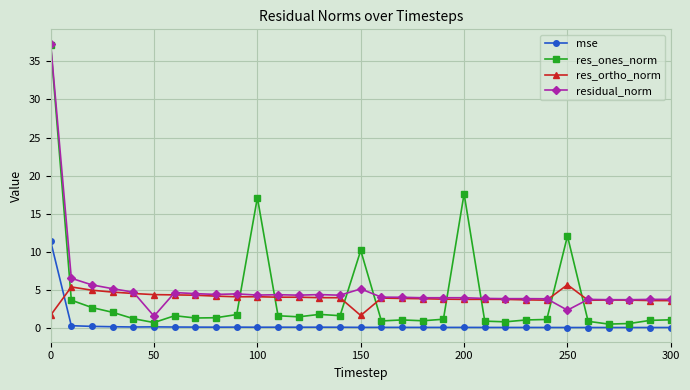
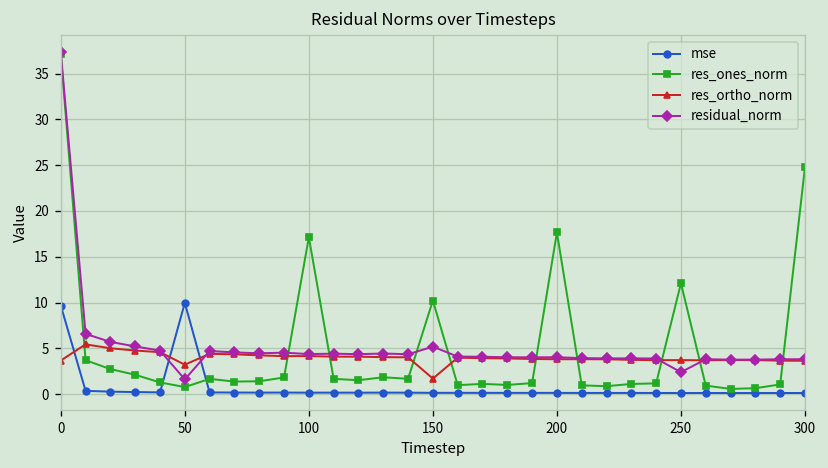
mse, 0: 11 -> 10
res_ortho_norm, 0: 2 -> 4
mse, 50: 0 -> 10
res_ortho_norm, 50: 4 -> 3
res_ortho_norm, 250: 6 -> 4
res_ones_norm, 300: 1 -> 25
